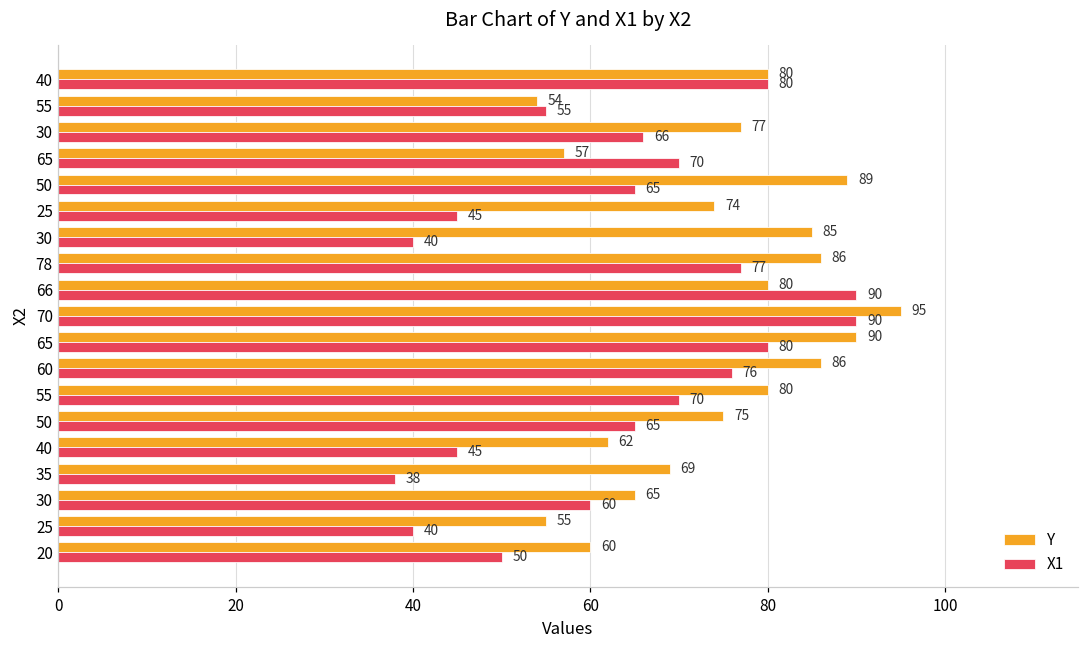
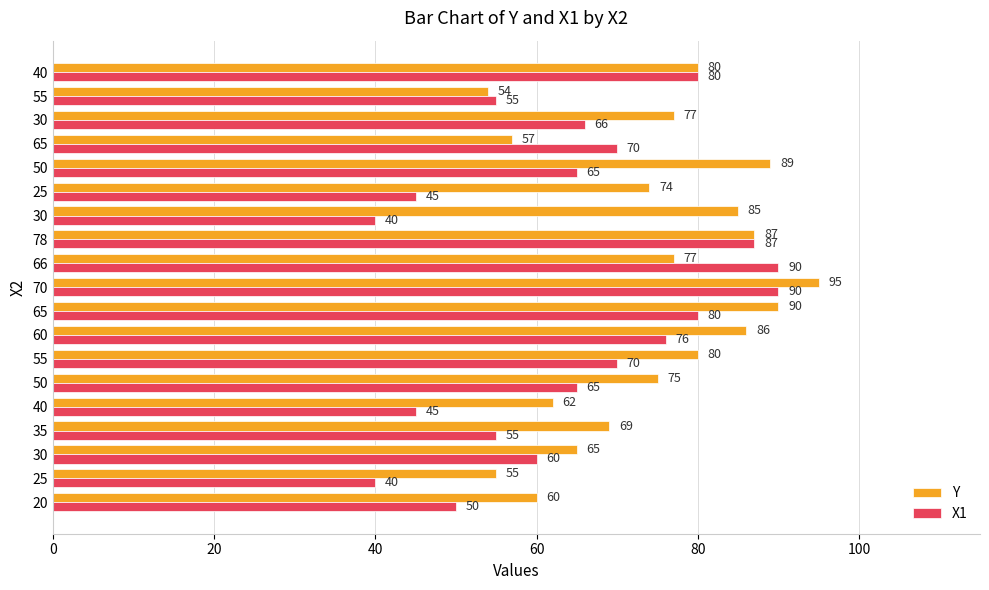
Y, 78: 86 -> 87
X1, 78: 77 -> 87
Y, 66: 80 -> 77
X1, 35: 38 -> 55
